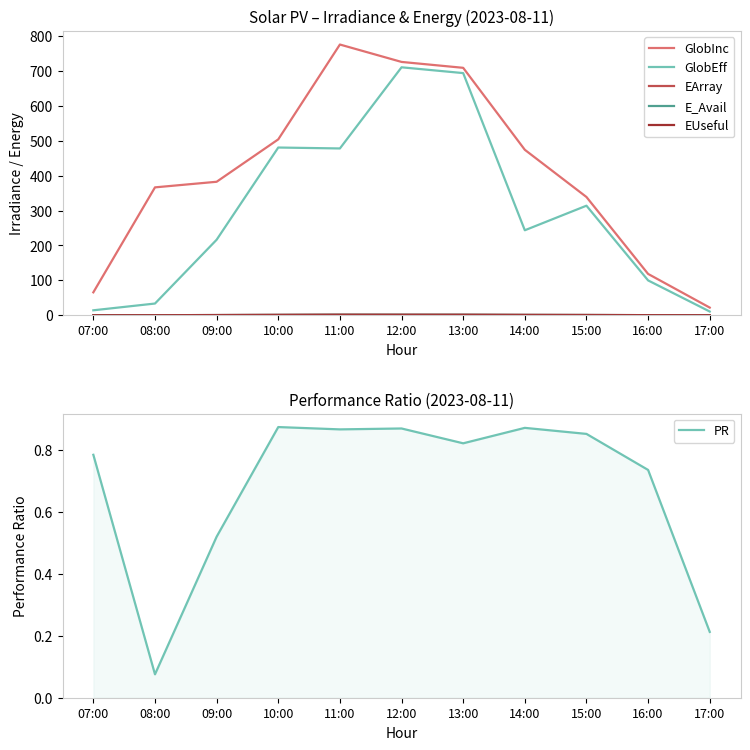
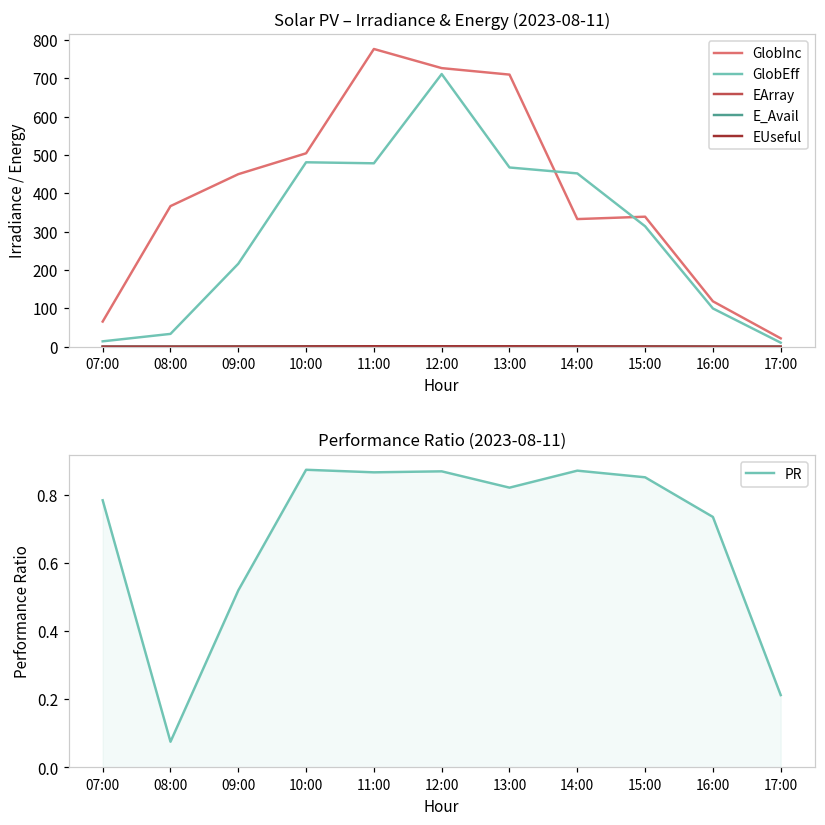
Solar PV – Irradiance & Energy (2023-08-11), GlobInc, 09:00: 380 -> 450
Solar PV – Irradiance & Energy (2023-08-11), GlobEff, 13:00: 690 -> 470
Solar PV – Irradiance & Energy (2023-08-11), GlobInc, 14:00: 470 -> 330
Solar PV – Irradiance & Energy (2023-08-11), GlobEff, 14:00: 240 -> 450
